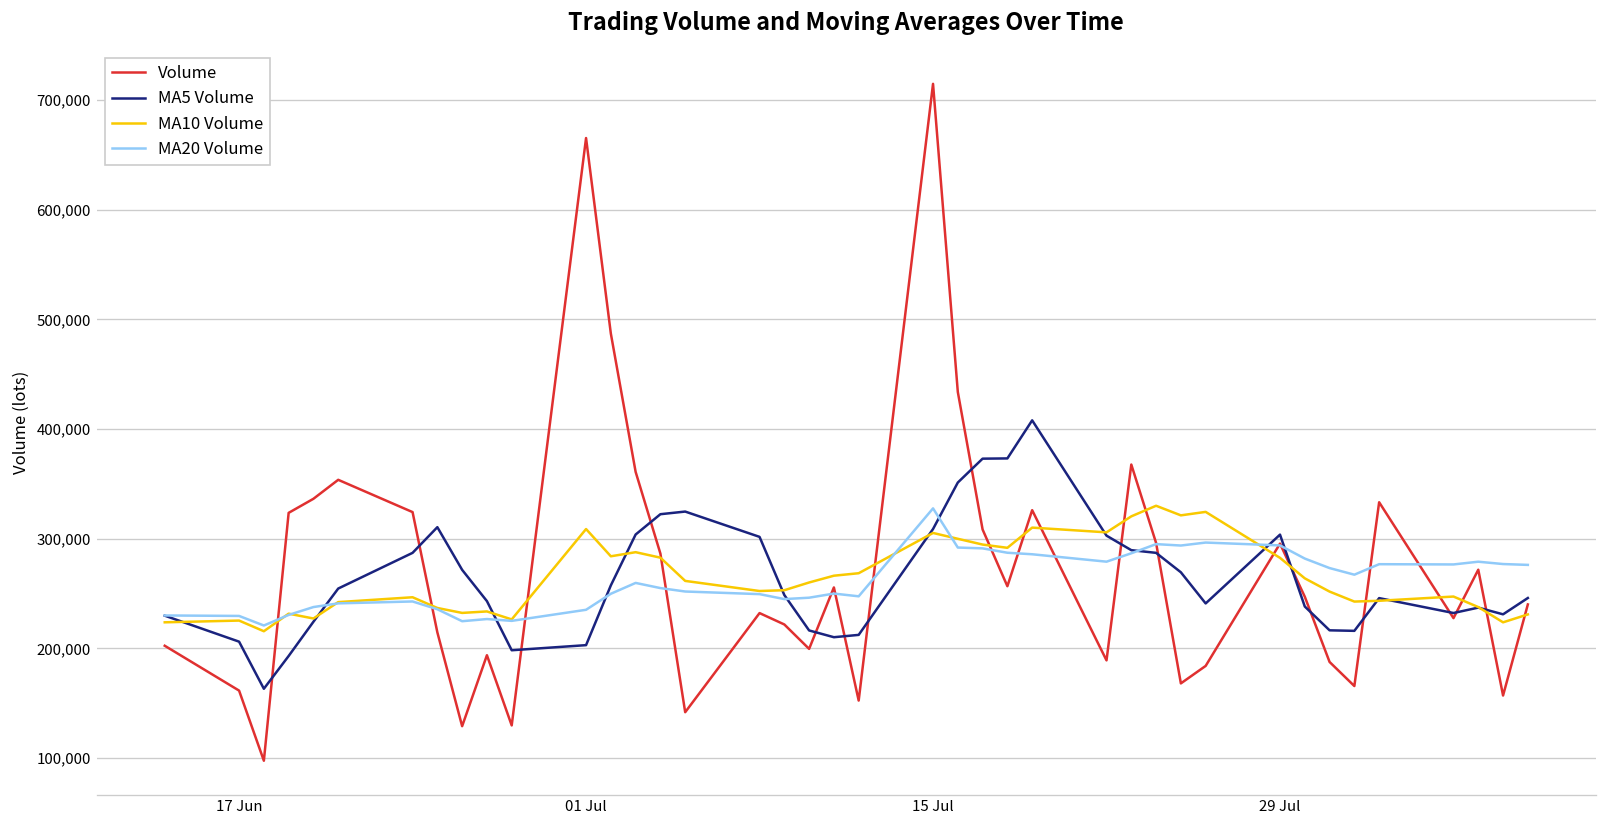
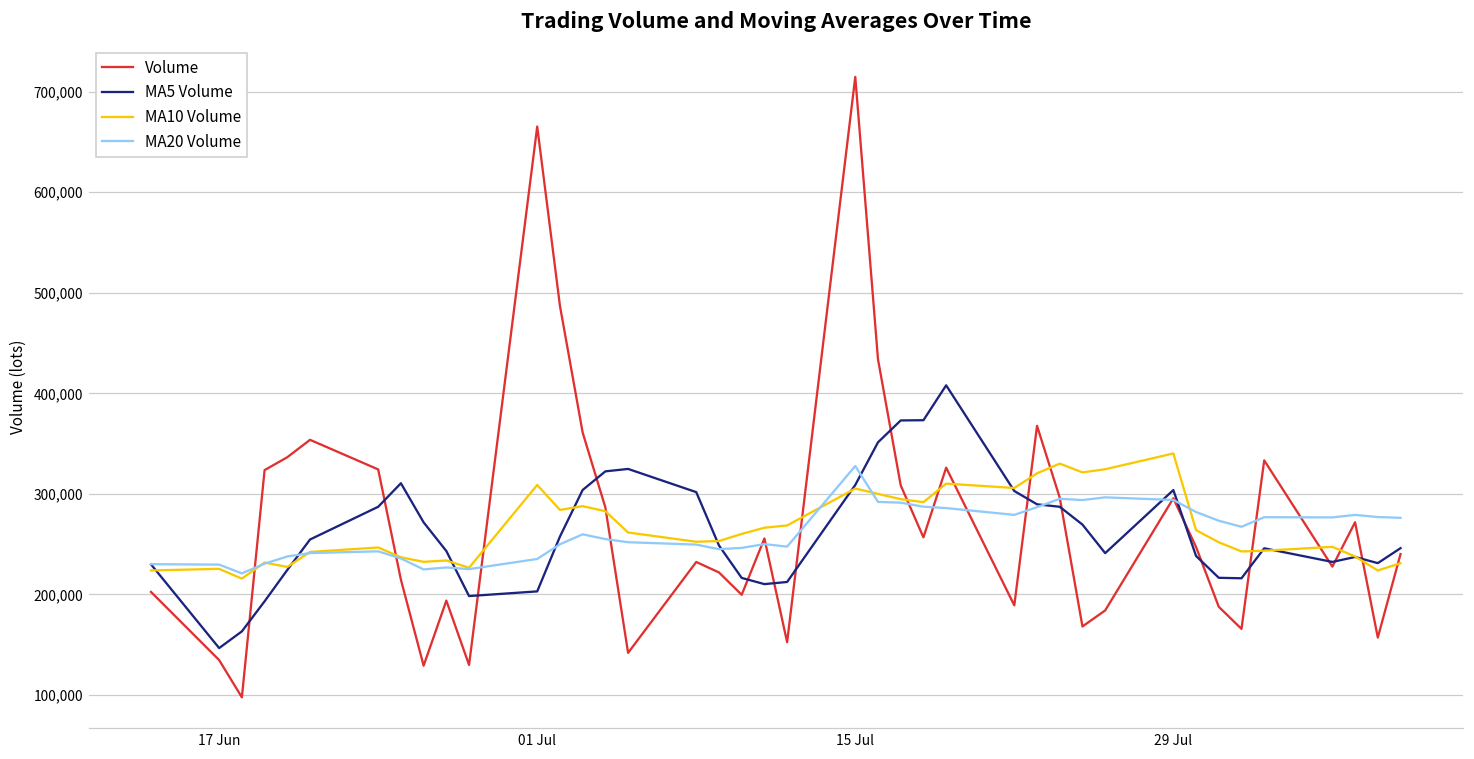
Volume, 17 Jun: 160,000 -> 130,000
MA5 Volume, 17 Jun: 210,000 -> 150,000
MA10 Volume, 29 Jul: 280,000 -> 340,000
